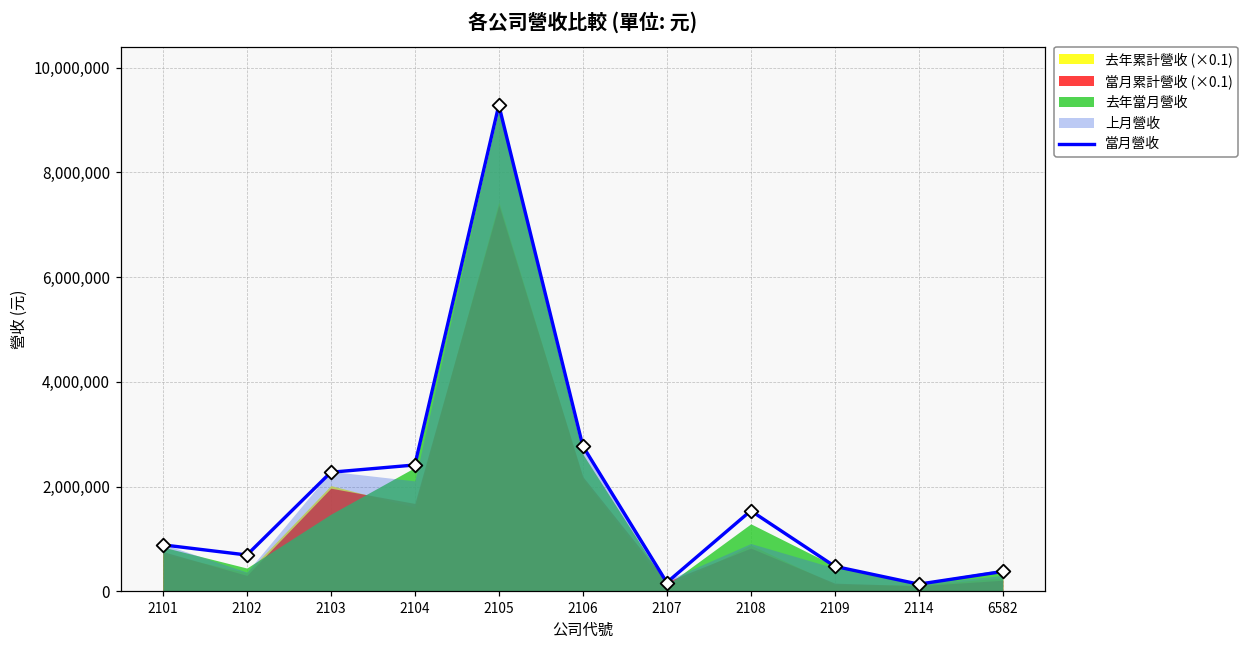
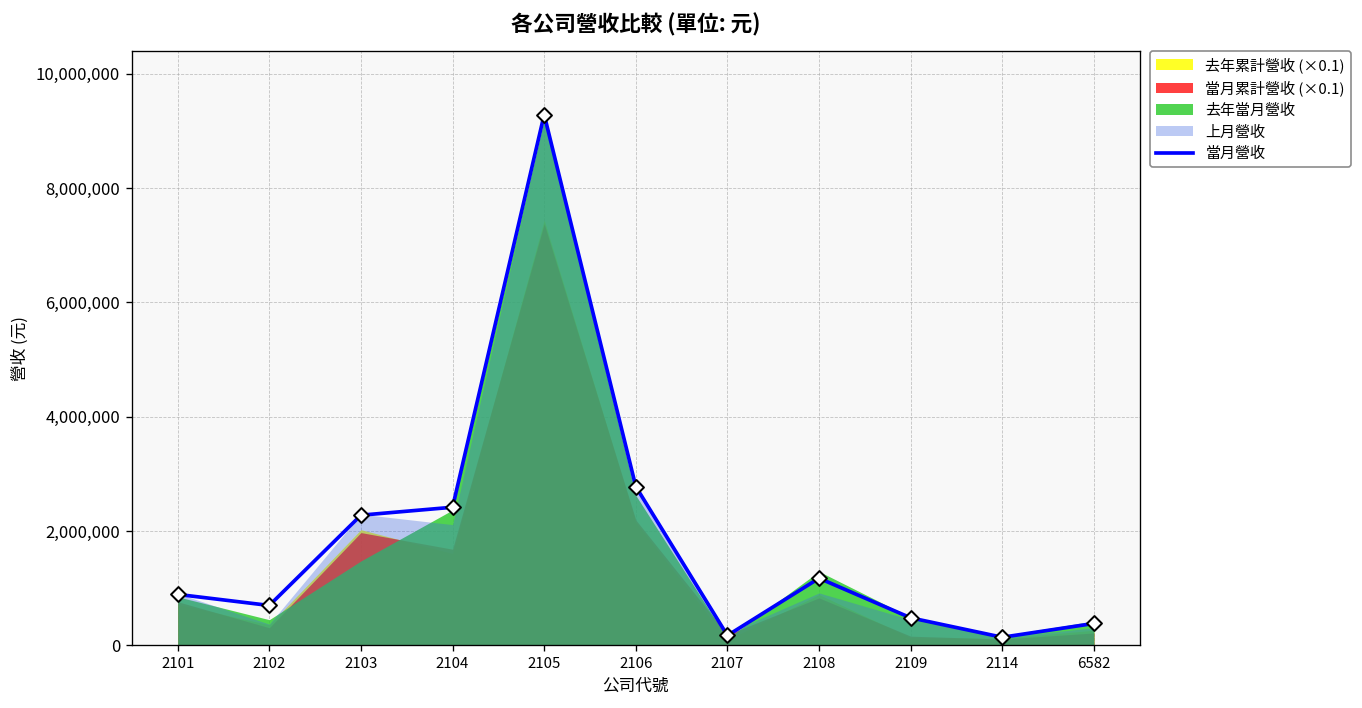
當月營收, 2108: 1,500,000 -> 1,200,000
